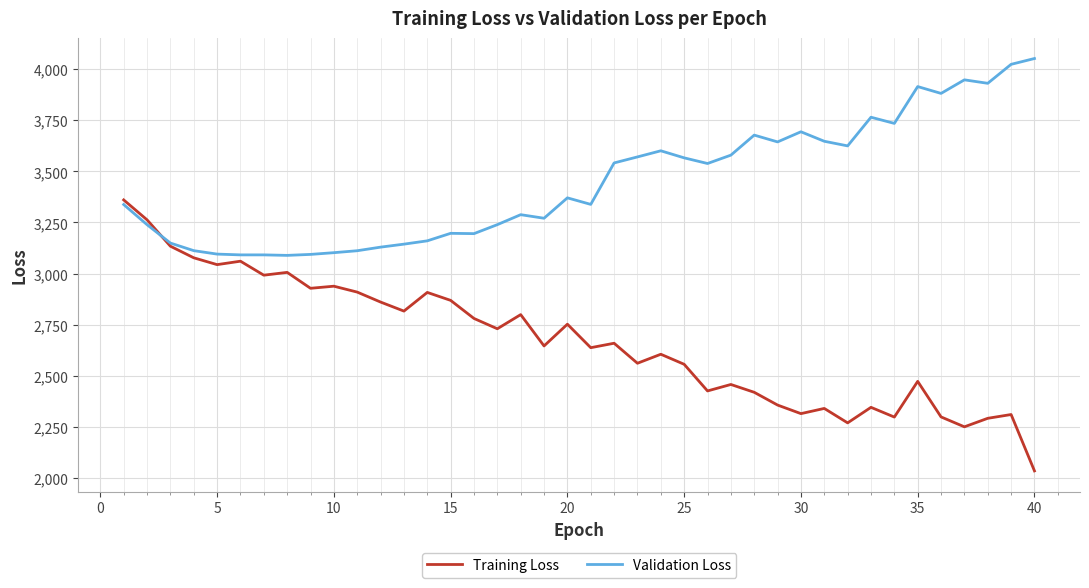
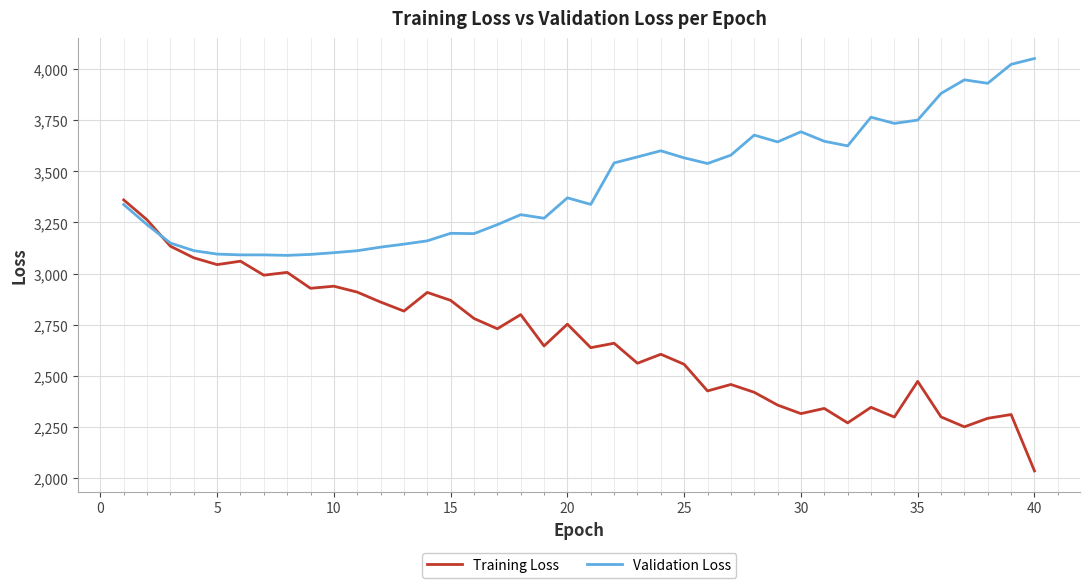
Validation Loss, 35: 3,910 -> 3,750
